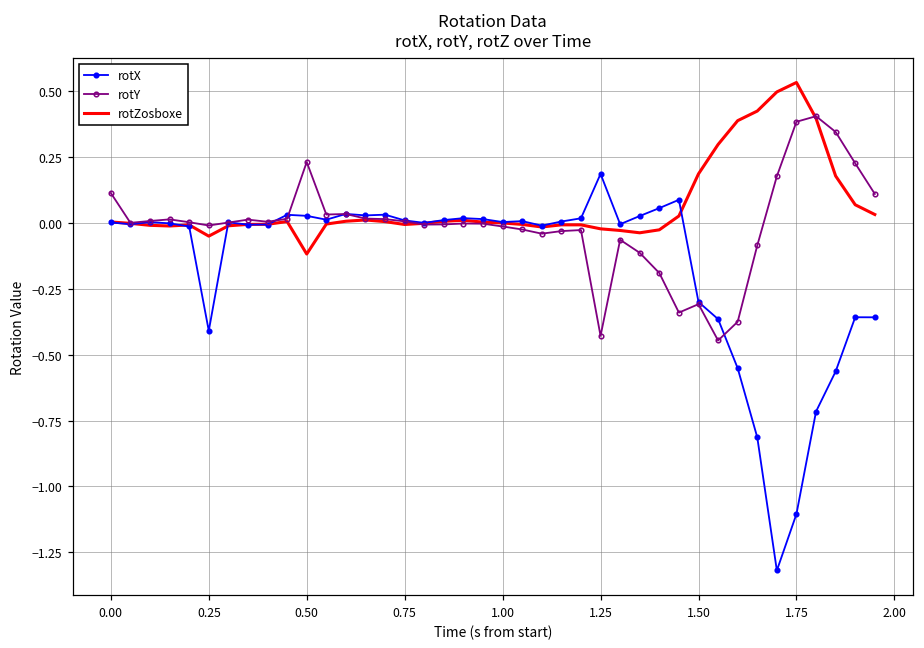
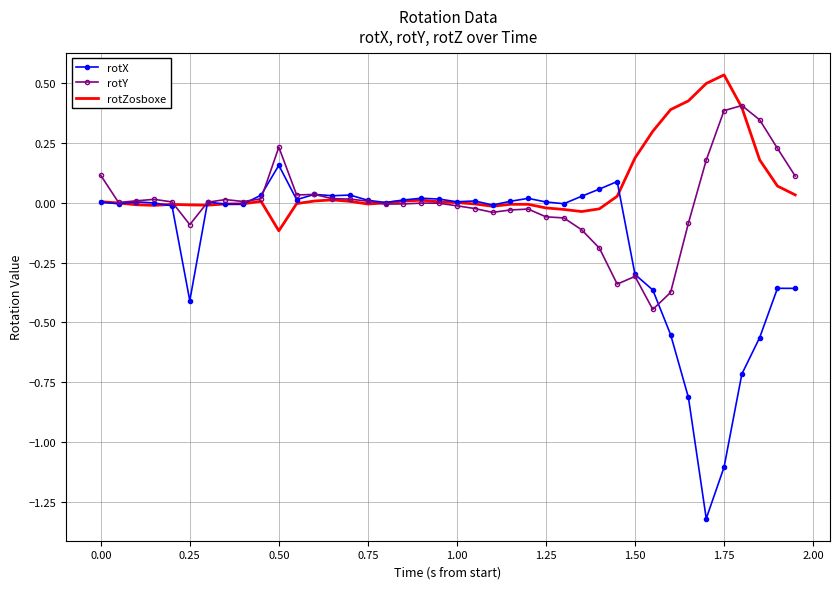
rotY, 0.25: -0.01 -> -0.09
rotZosboxe, 0.25: -0.05 -> -0.01
rotX, 0.50: 0.03 -> 0.16
rotX, 1.25: 0.19 -> 0.00
rotY, 1.25: -0.43 -> -0.06
